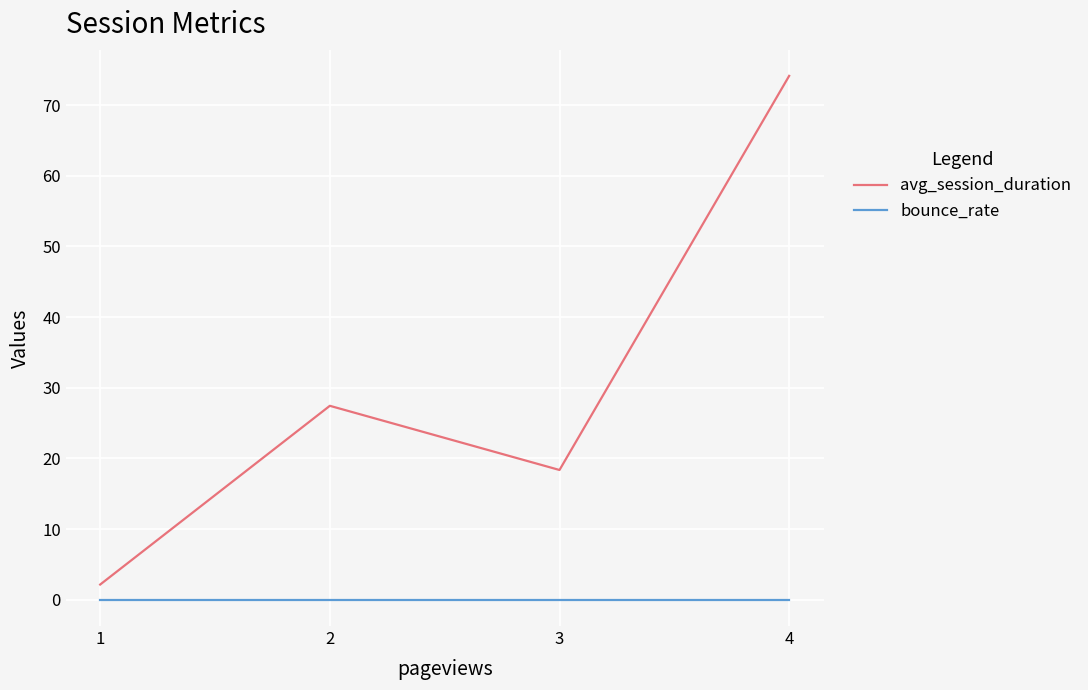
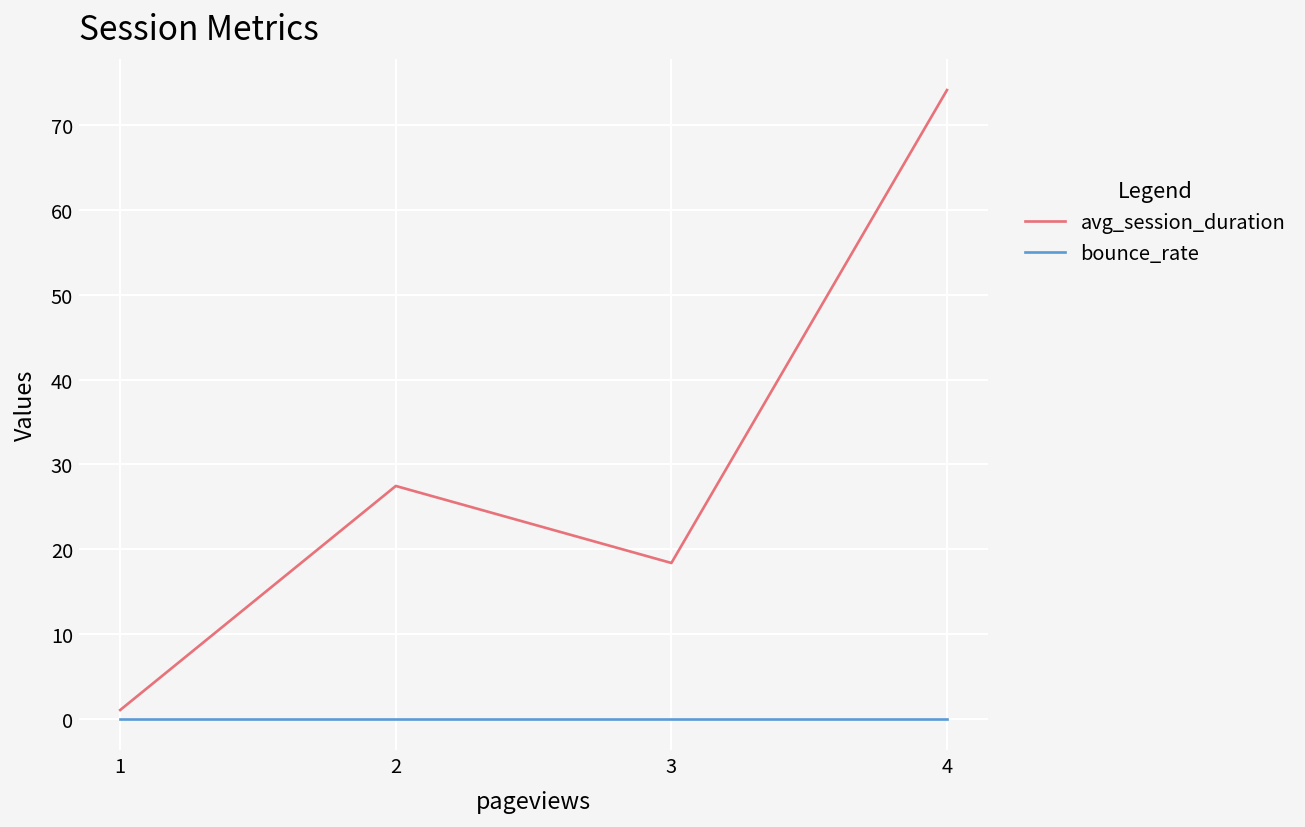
avg_session_duration, 1: 2 -> 1
